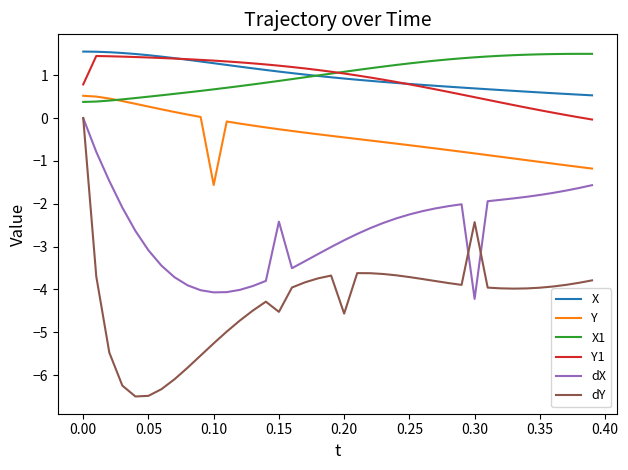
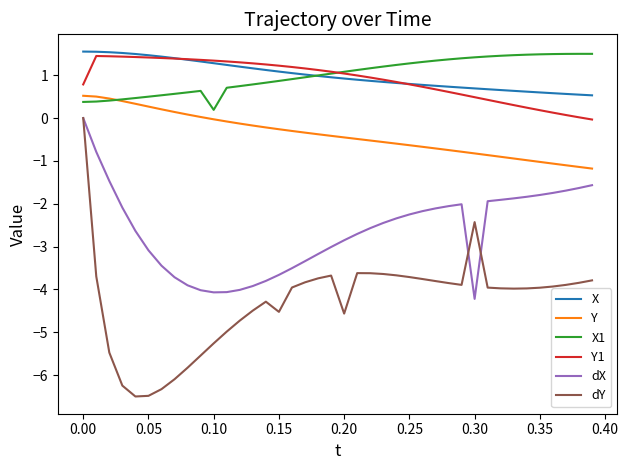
Y, 0.10: -1.6 -> 0.0
X1, 0.10: 0.7 -> 0.2
dX, 0.15: -2.4 -> -3.7
